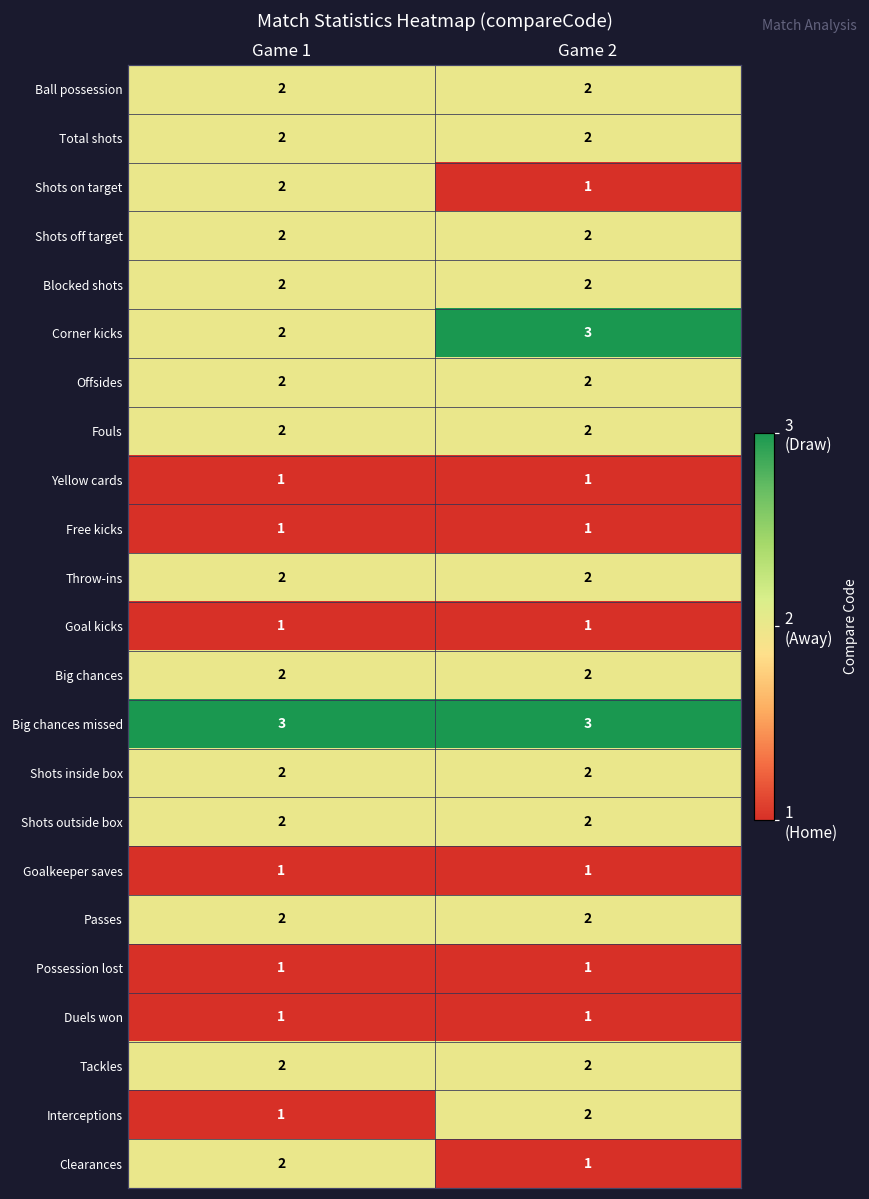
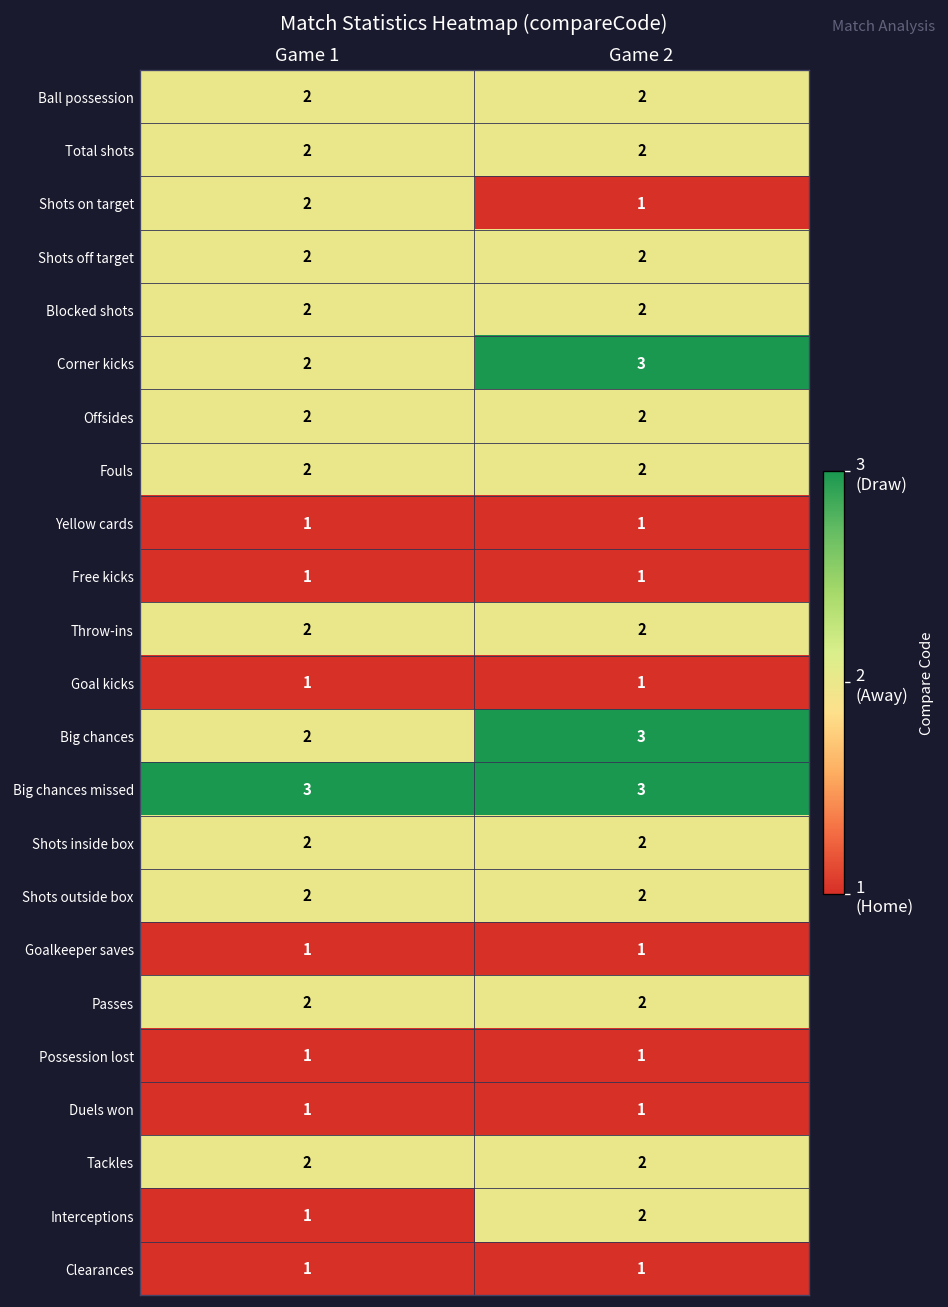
Big chances, Game 2: 2 -> 3
Clearances, Game 1: 2 -> 1
